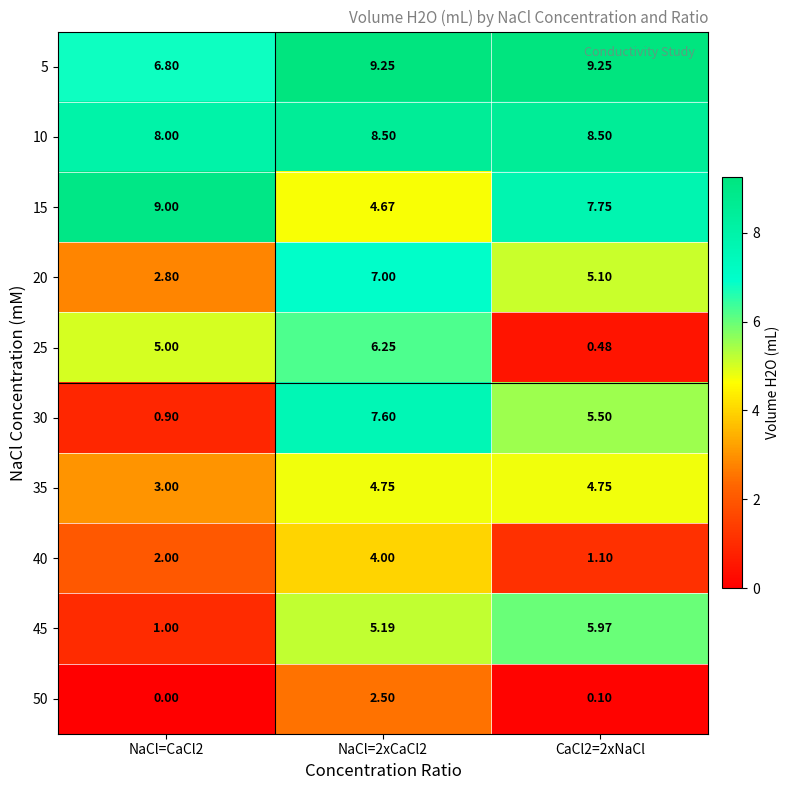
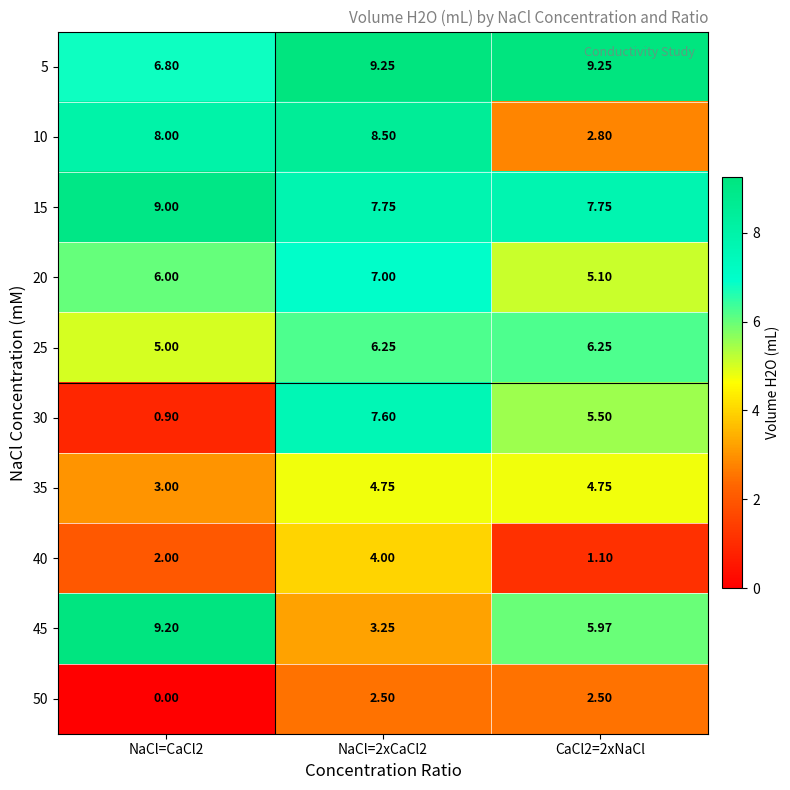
10, CaCl2=2xNaCl: 8.50 -> 2.80
15, NaCl=2xCaCl2: 4.67 -> 7.75
20, NaCl=CaCl2: 2.80 -> 6.00
25, CaCl2=2xNaCl: 0.48 -> 6.25
45, NaCl=CaCl2: 1.00 -> 9.20
45, NaCl=2xCaCl2: 5.19 -> 3.25
50, CaCl2=2xNaCl: 0.10 -> 2.50
